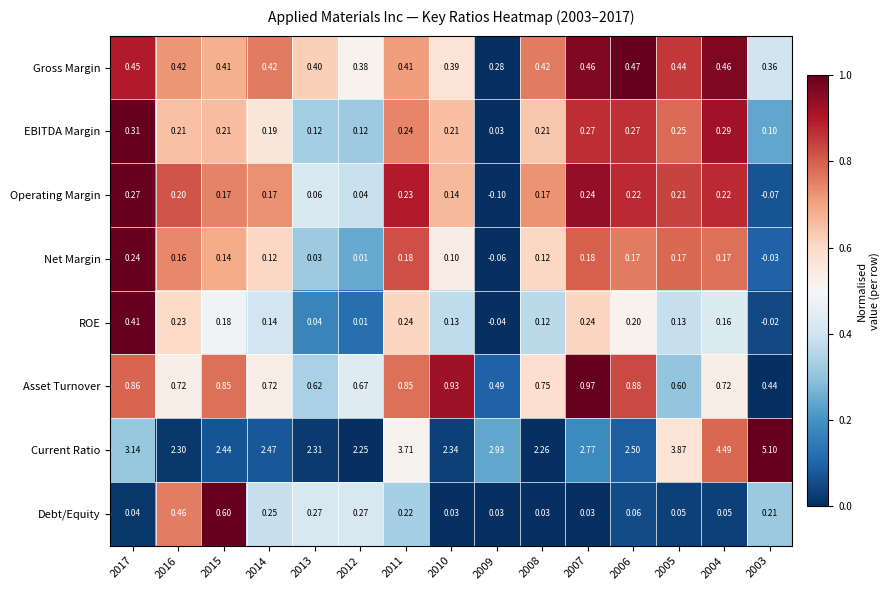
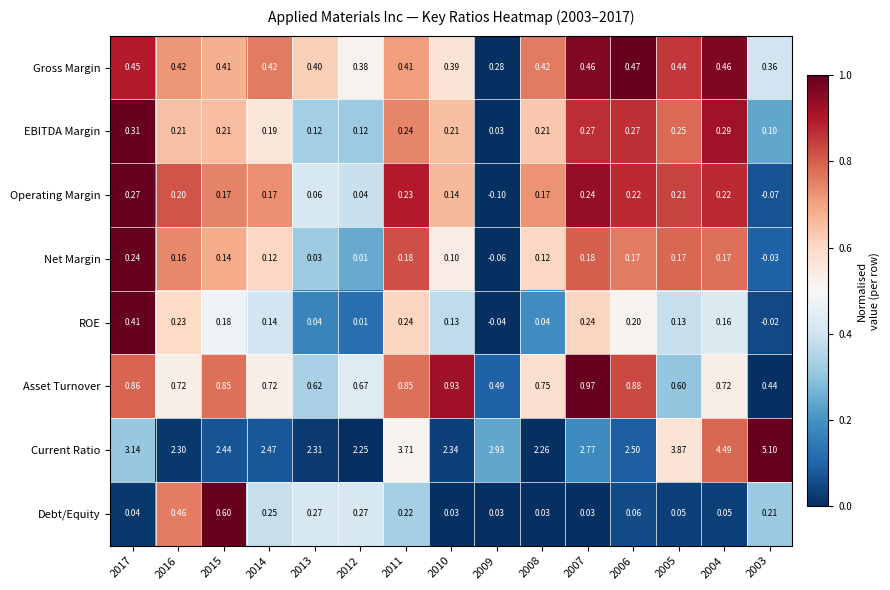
ROE, 2008: 0.12 -> 0.04
